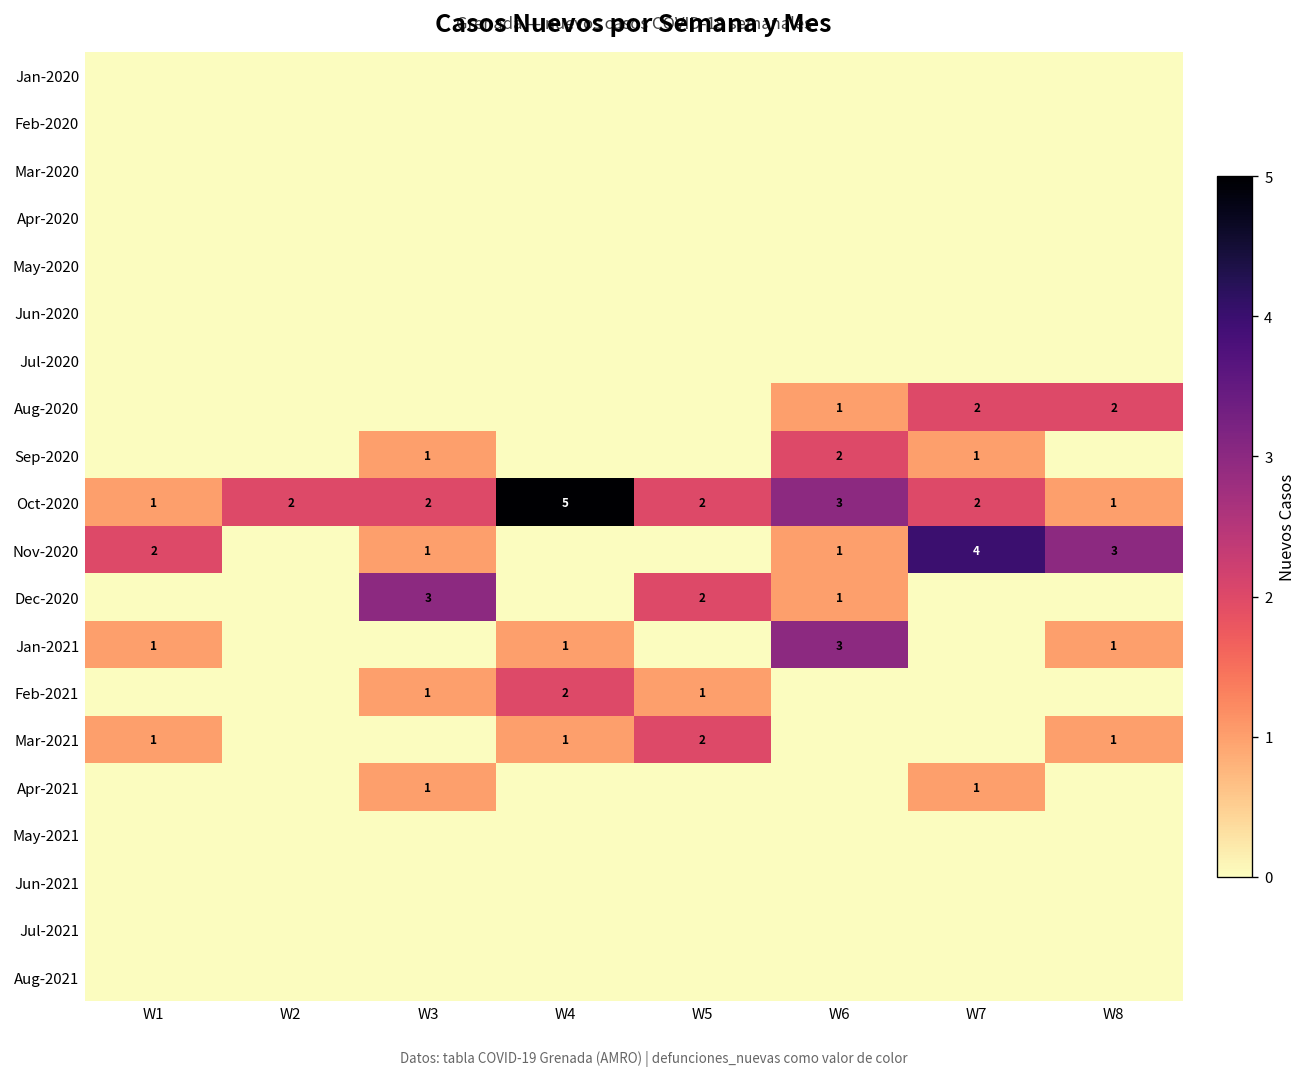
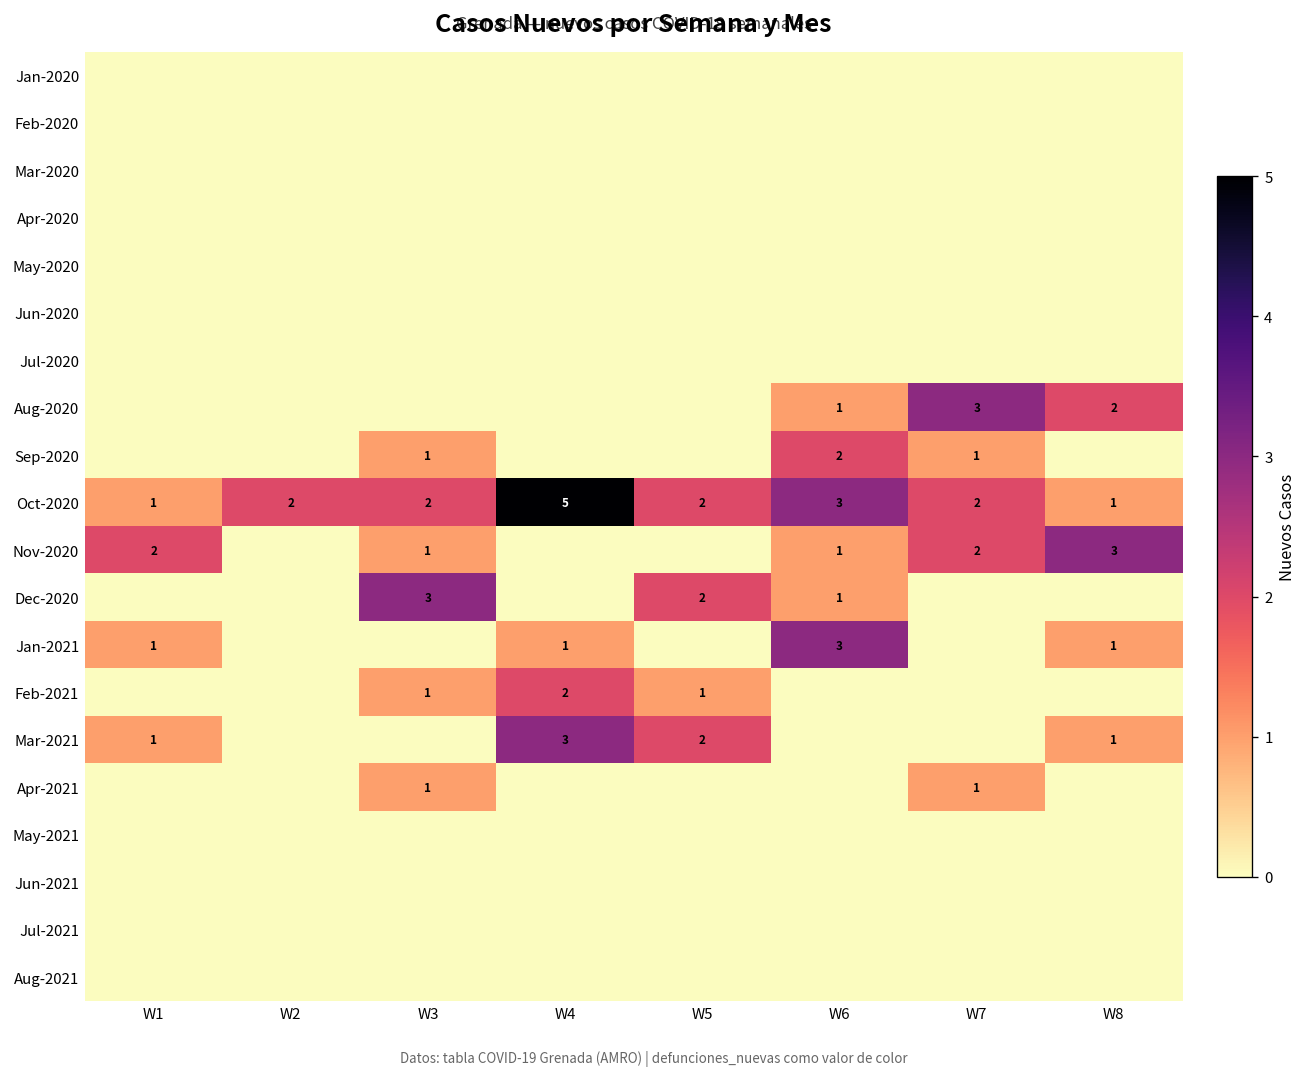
Aug-2020, W7: 2 -> 3
Nov-2020, W7: 4 -> 2
Mar-2021, W4: 1 -> 3
